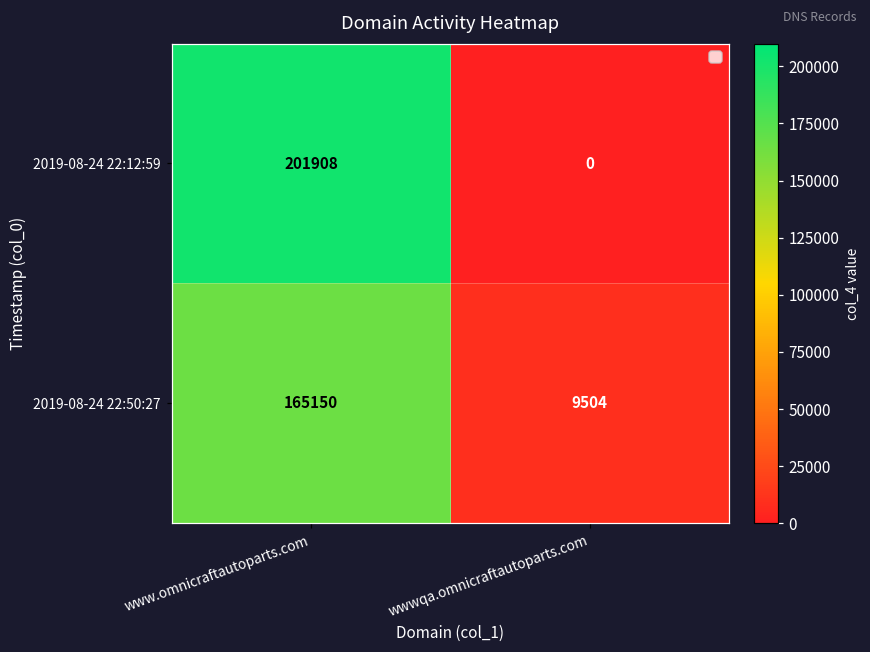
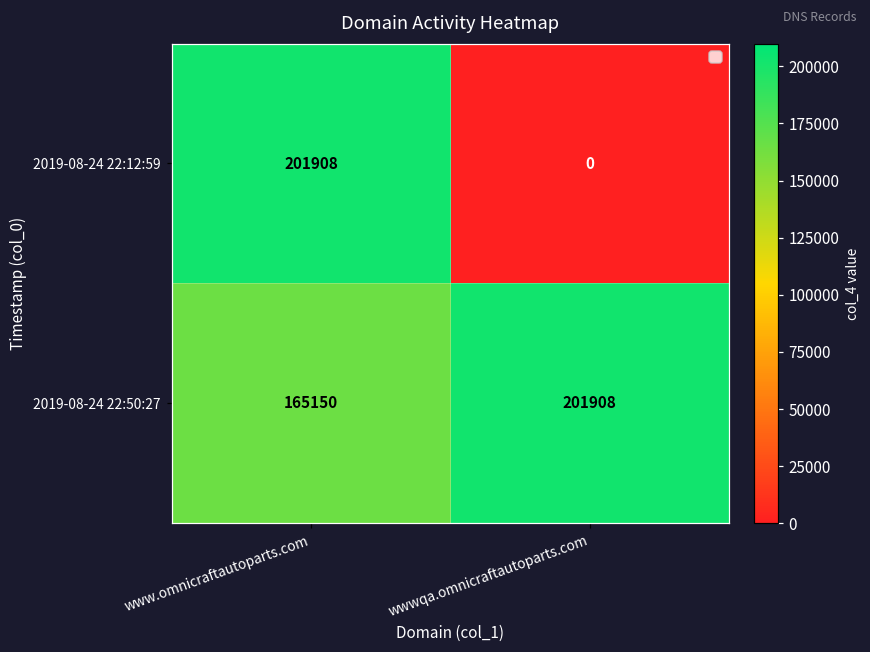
2019-08-24 22:50:27, wwwqa.omnicraftautoparts.com: 9504 -> 201908
